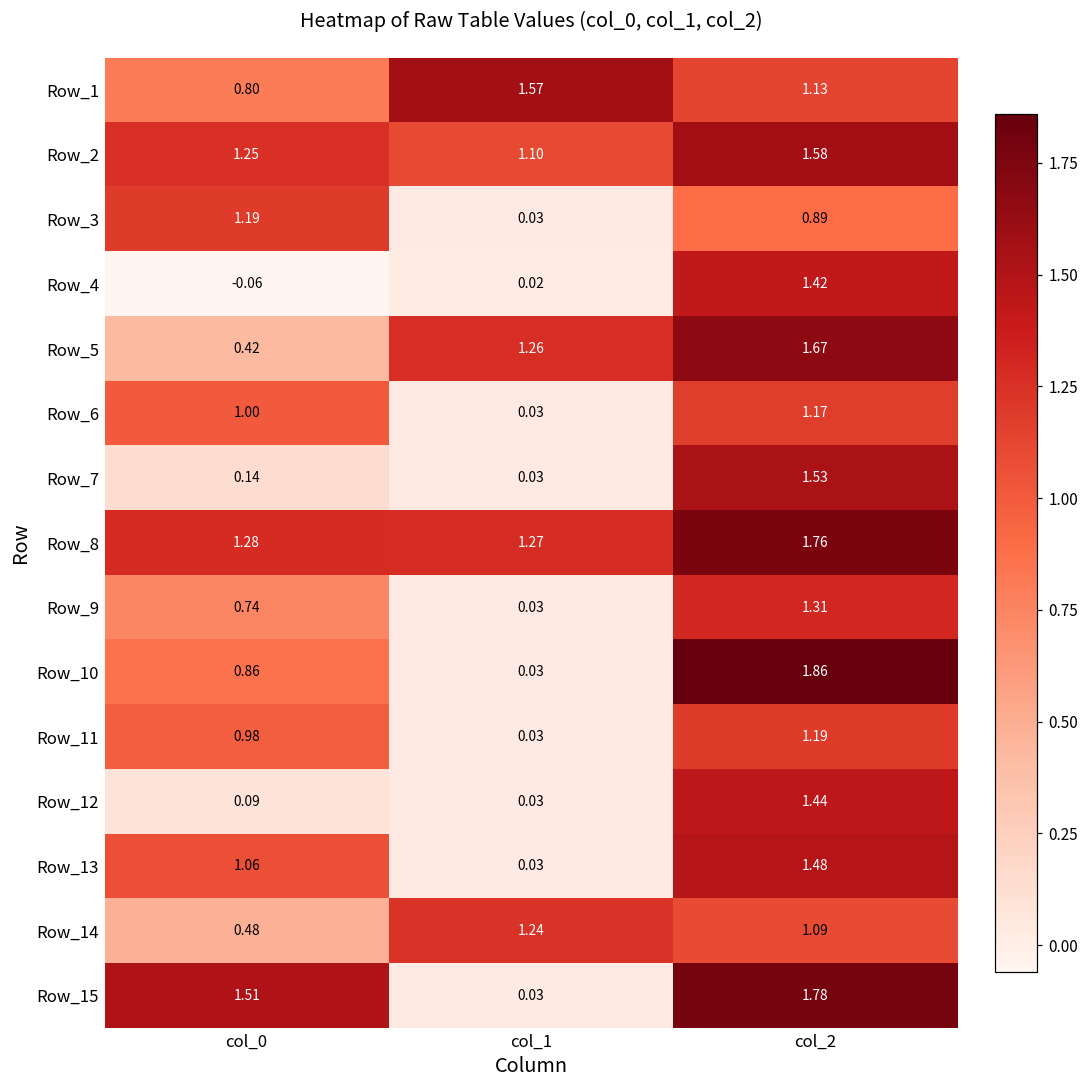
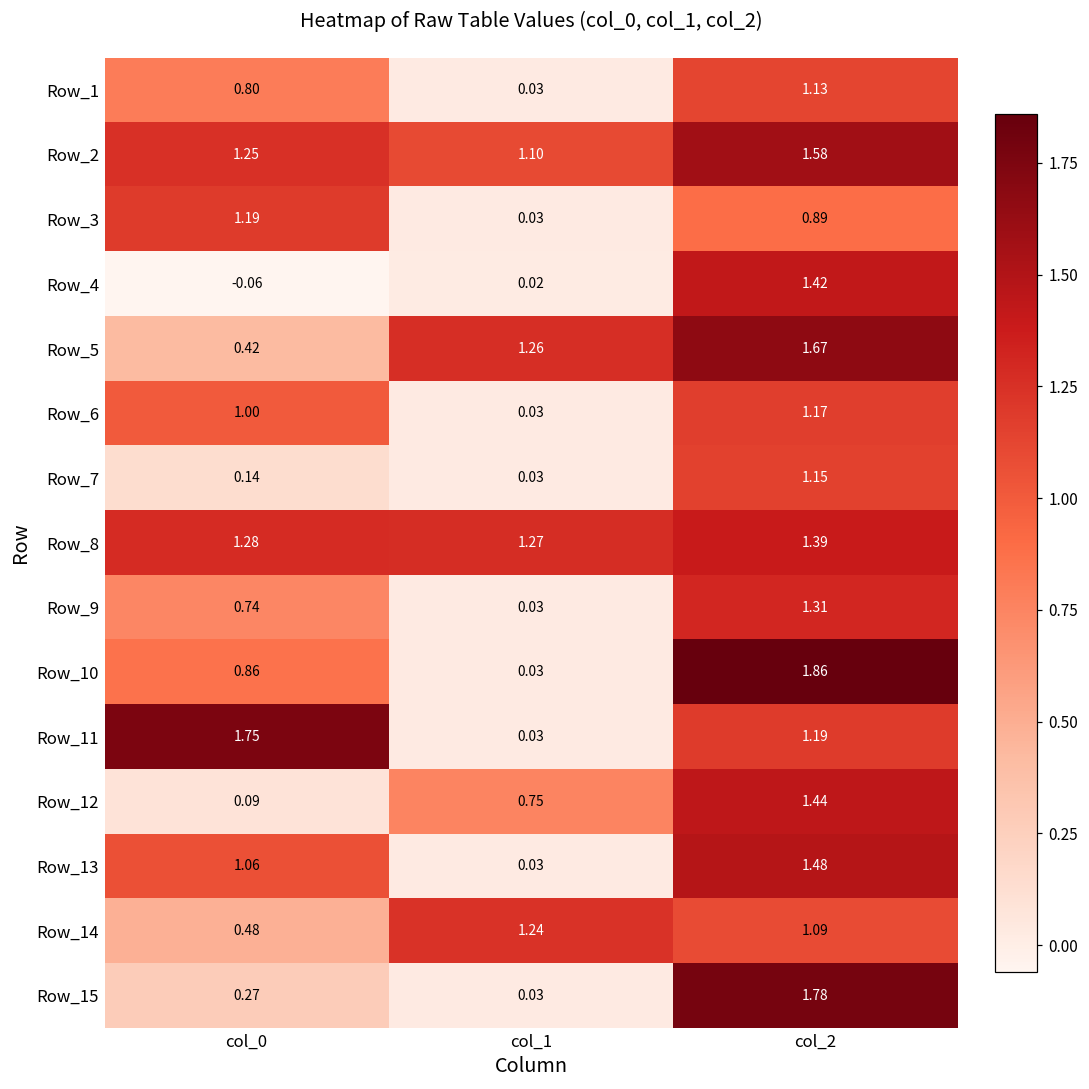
Row_1, col_1: 1.57 -> 0.03
Row_7, col_2: 1.53 -> 1.15
Row_8, col_2: 1.76 -> 1.39
Row_11, col_0: 0.98 -> 1.75
Row_12, col_1: 0.03 -> 0.75
Row_15, col_0: 1.51 -> 0.27
